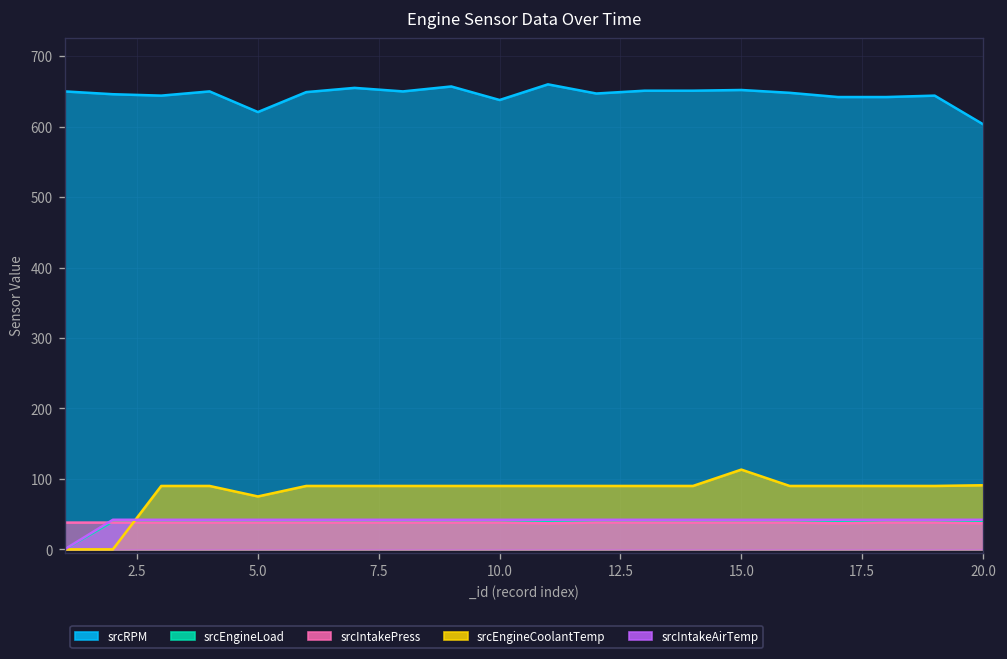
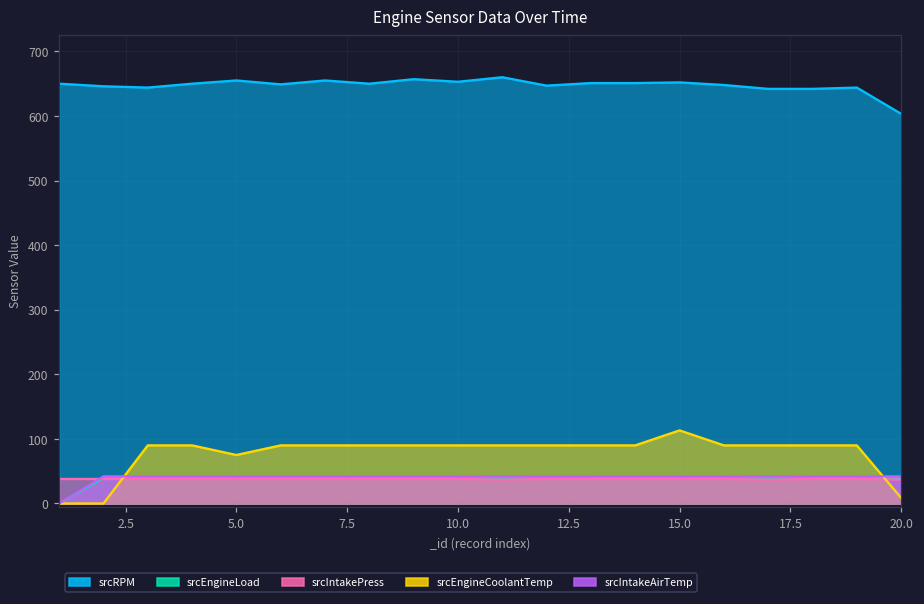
srcRPM, 5.0: 620 -> 660
srcRPM, 10.0: 640 -> 650
srcEngineCoolantTemp, 20.0: 90 -> 10
